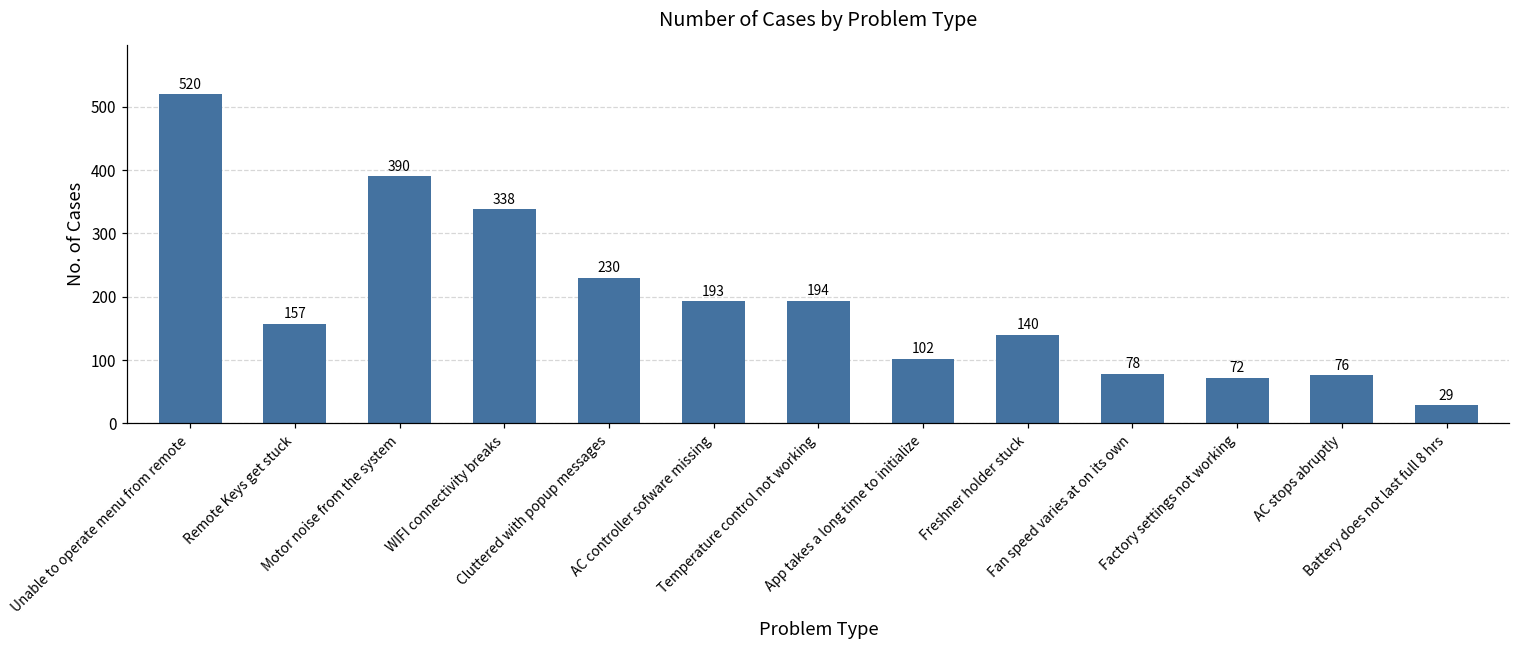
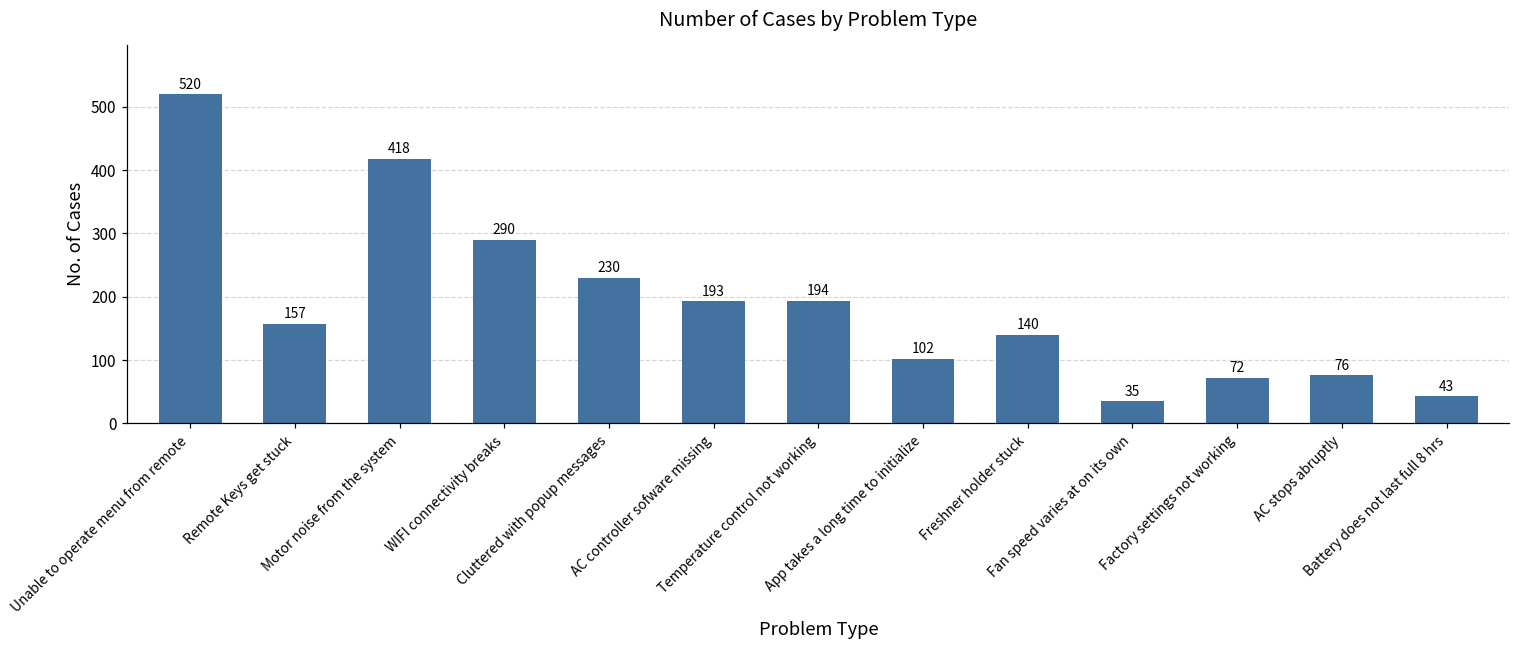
Motor noise from the system: 390 -> 418
WIFI connectivity breaks: 338 -> 290
Fan speed varies at on its own: 78 -> 35
Battery does not last full 8 hrs: 29 -> 43
